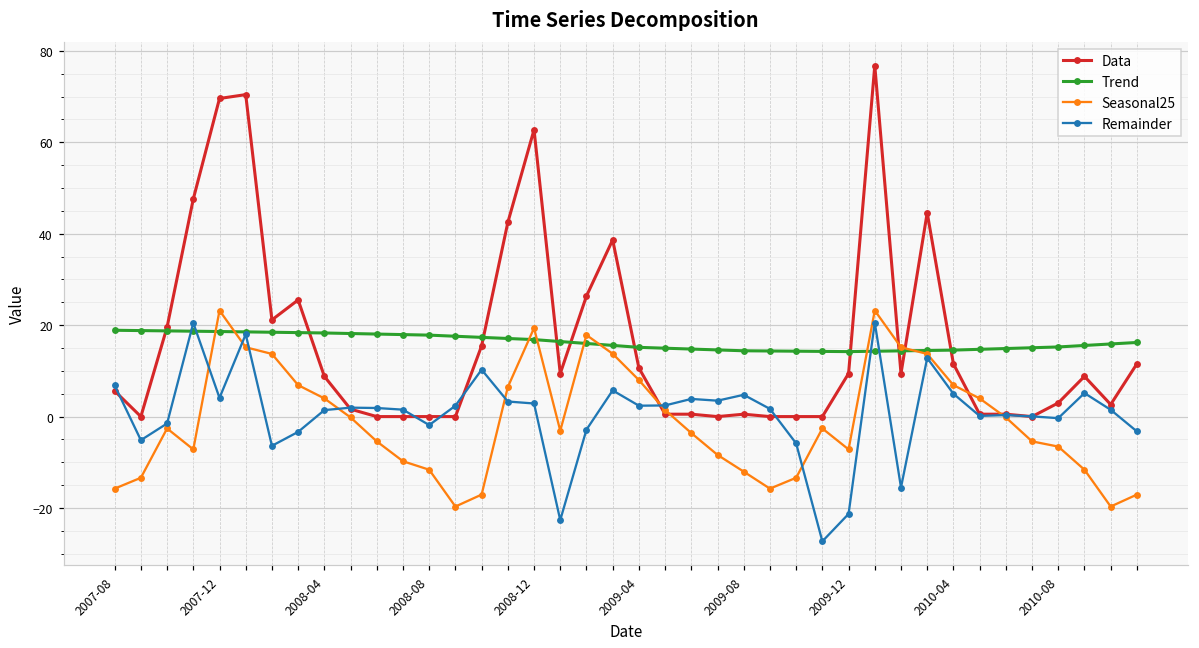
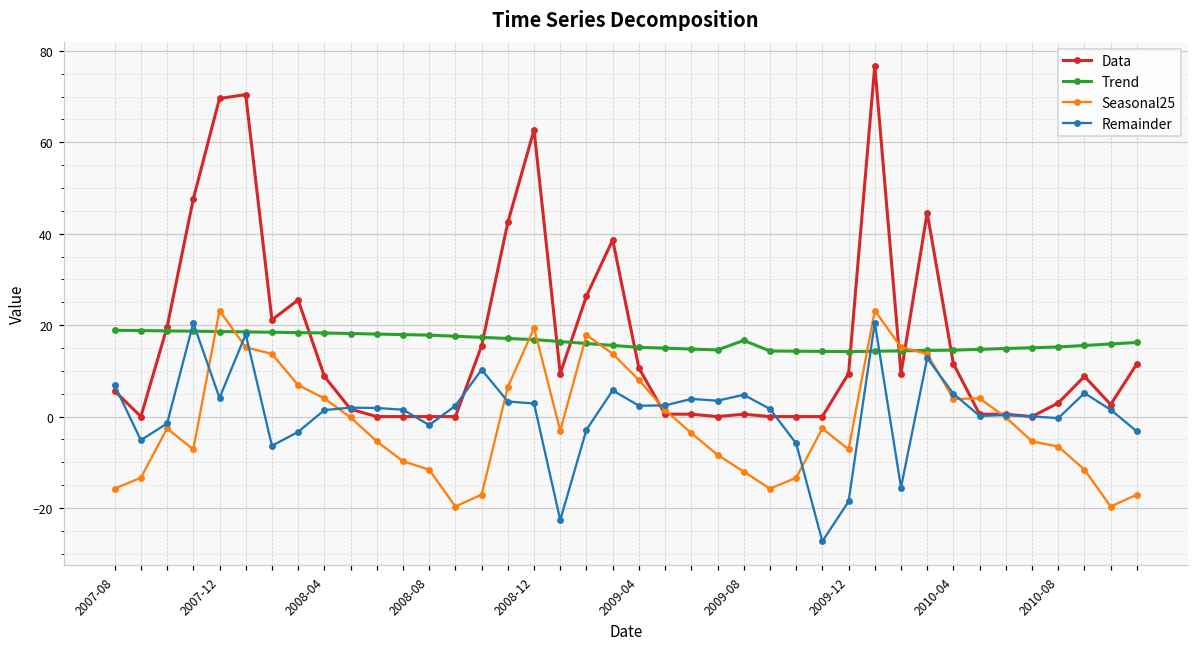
Trend, 2009-08: 14 -> 17
Remainder, 2009-12: -21 -> -19
Seasonal25, 2010-04: 7 -> 4
